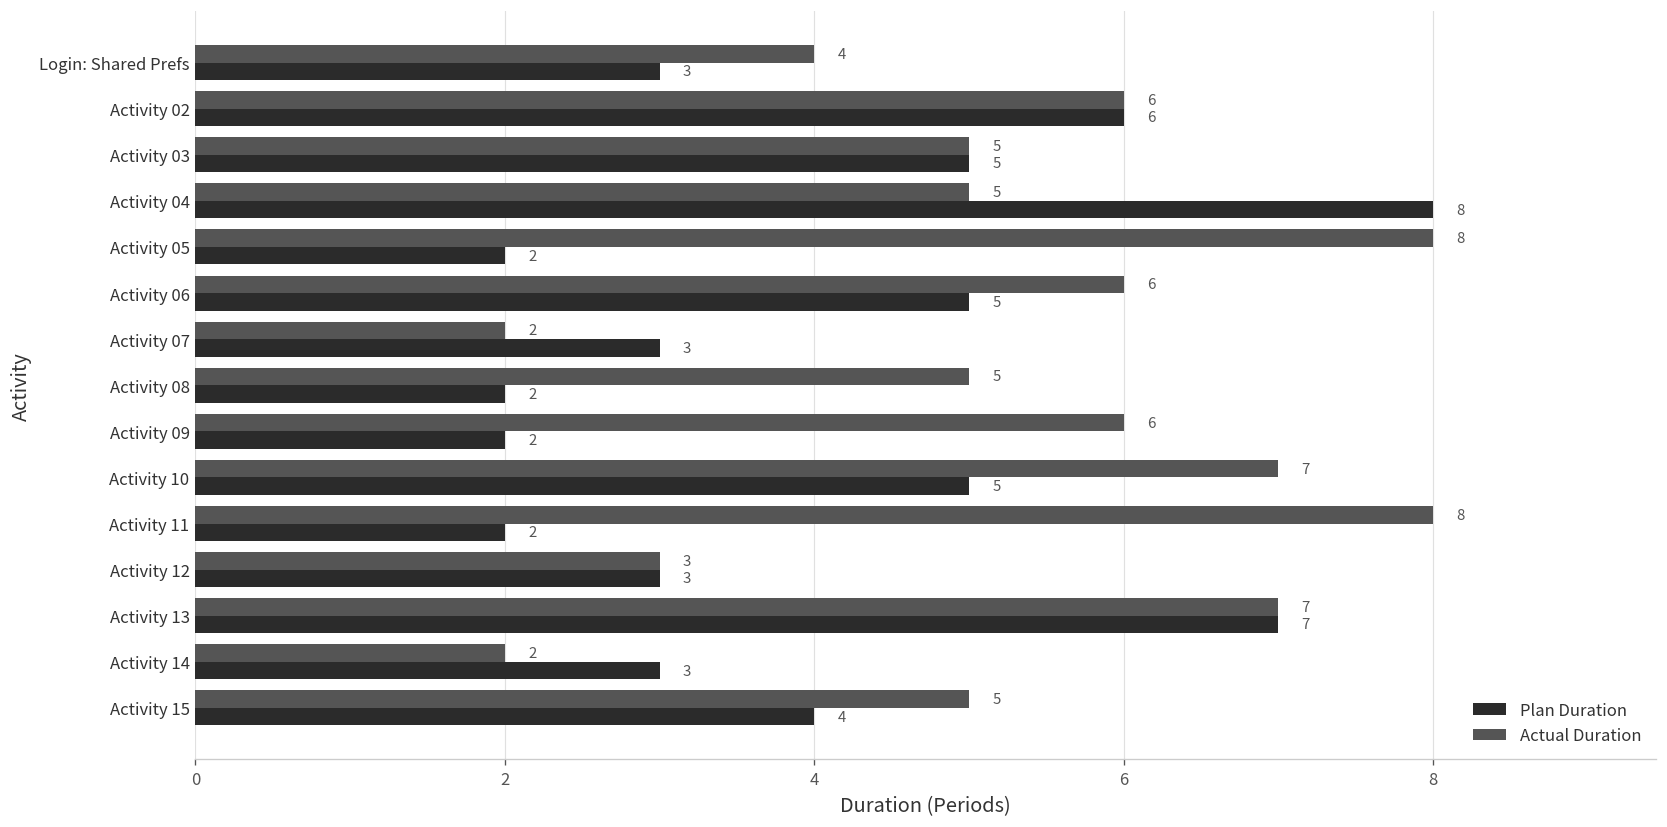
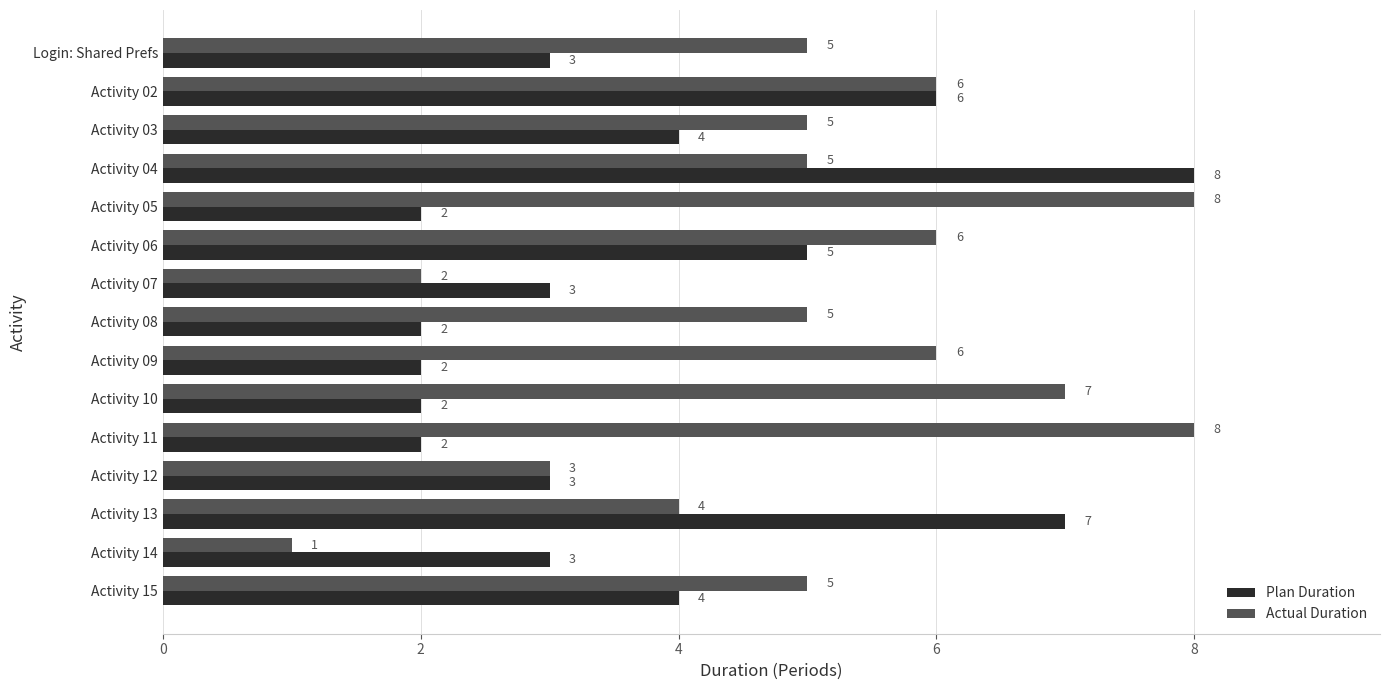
Actual Duration, Login: Shared Prefs: 4 -> 5
Plan Duration, Activity 03: 5 -> 4
Plan Duration, Activity 10: 5 -> 2
Actual Duration, Activity 13: 7 -> 4
Actual Duration, Activity 14: 2 -> 1
